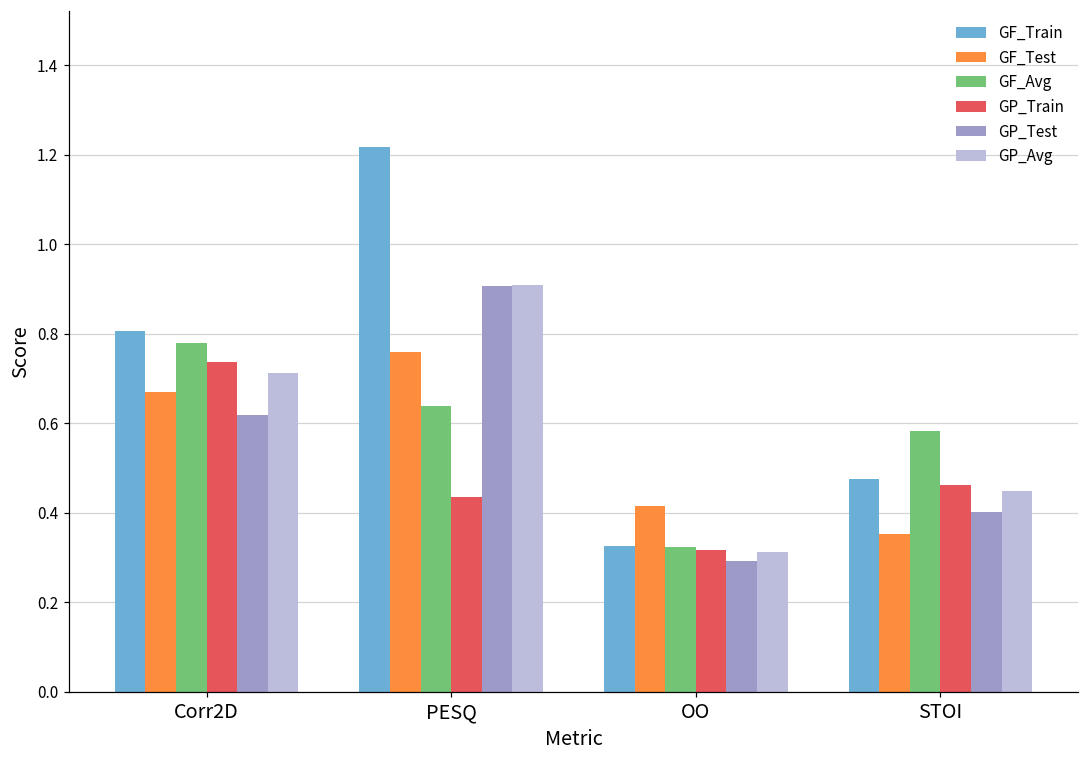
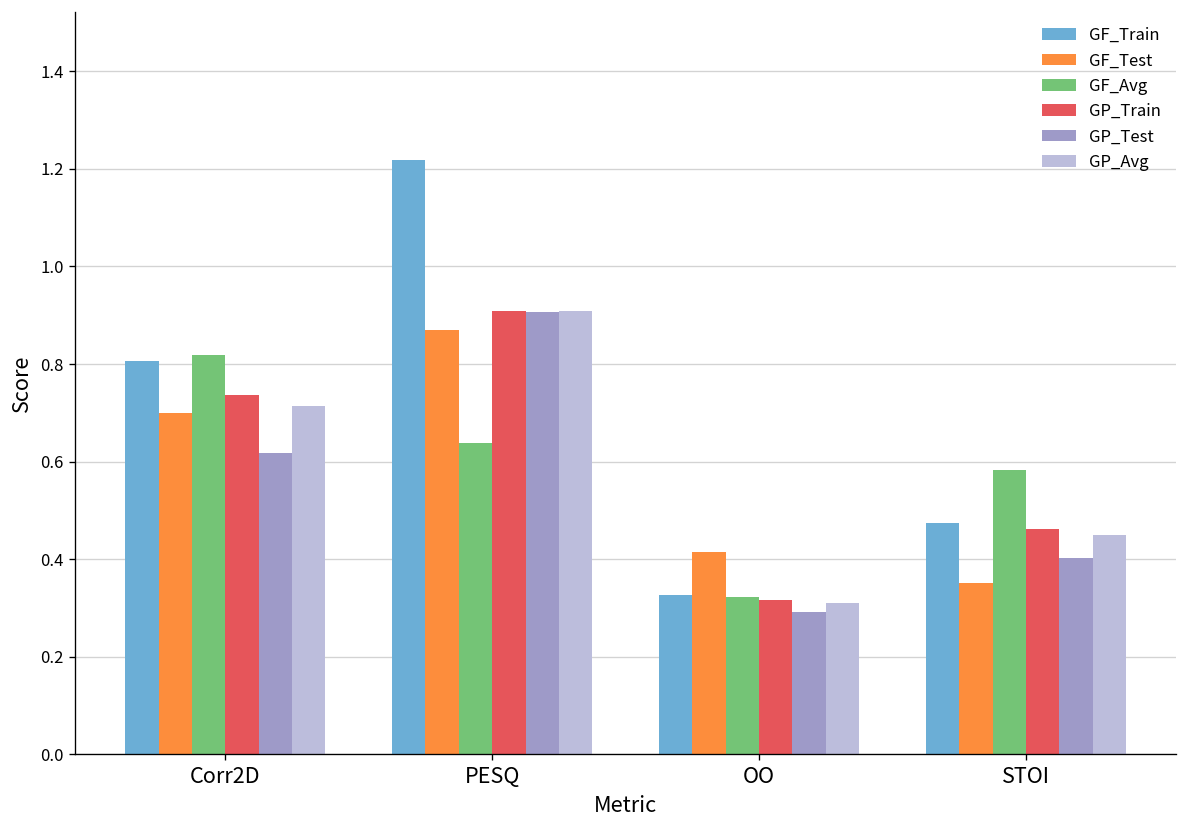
GF_Test, Corr2D: 0.67 -> 0.70
GF_Avg, Corr2D: 0.78 -> 0.82
GF_Test, PESQ: 0.76 -> 0.87
GP_Train, PESQ: 0.43 -> 0.91
